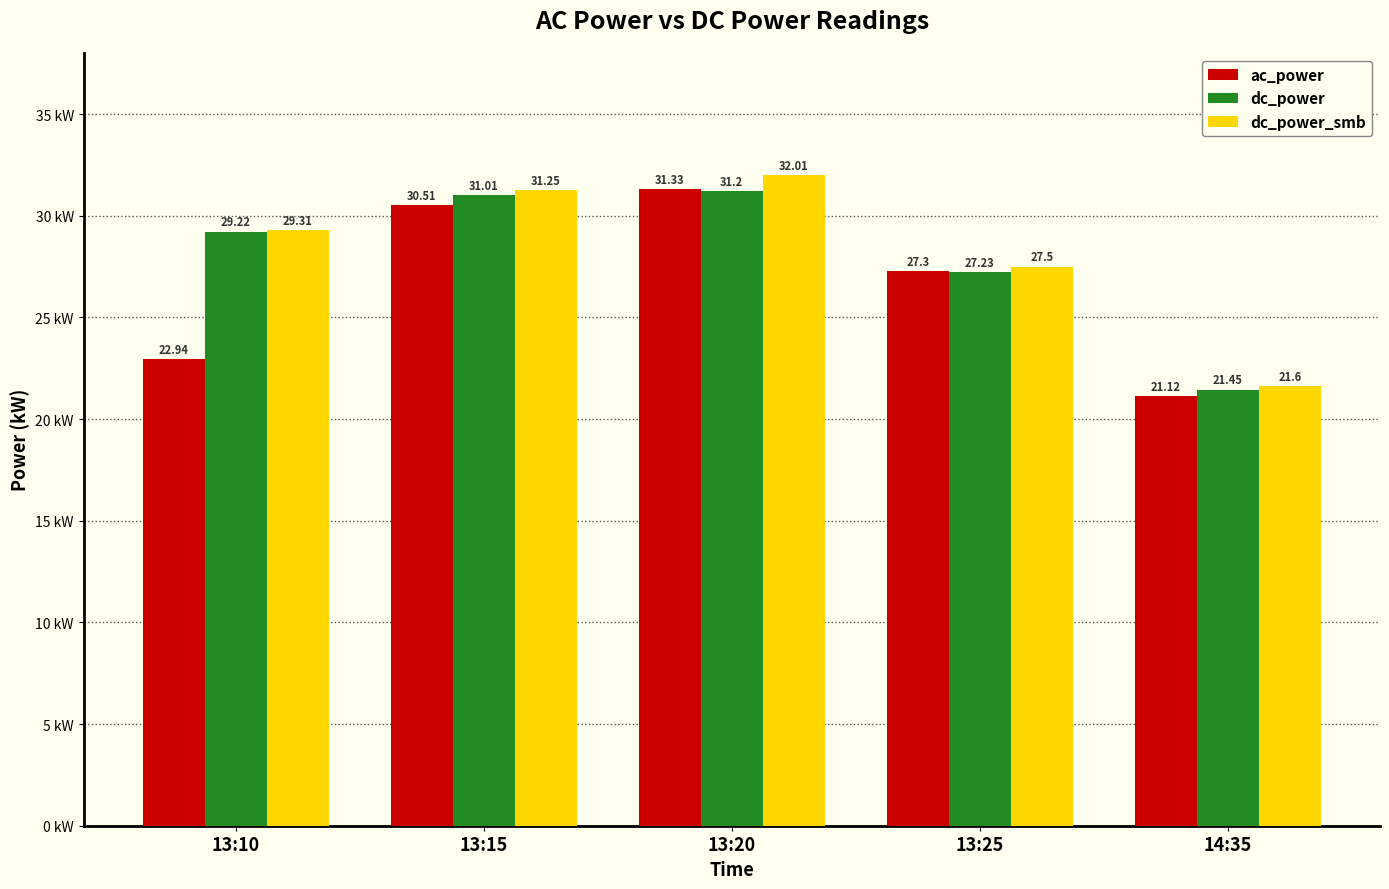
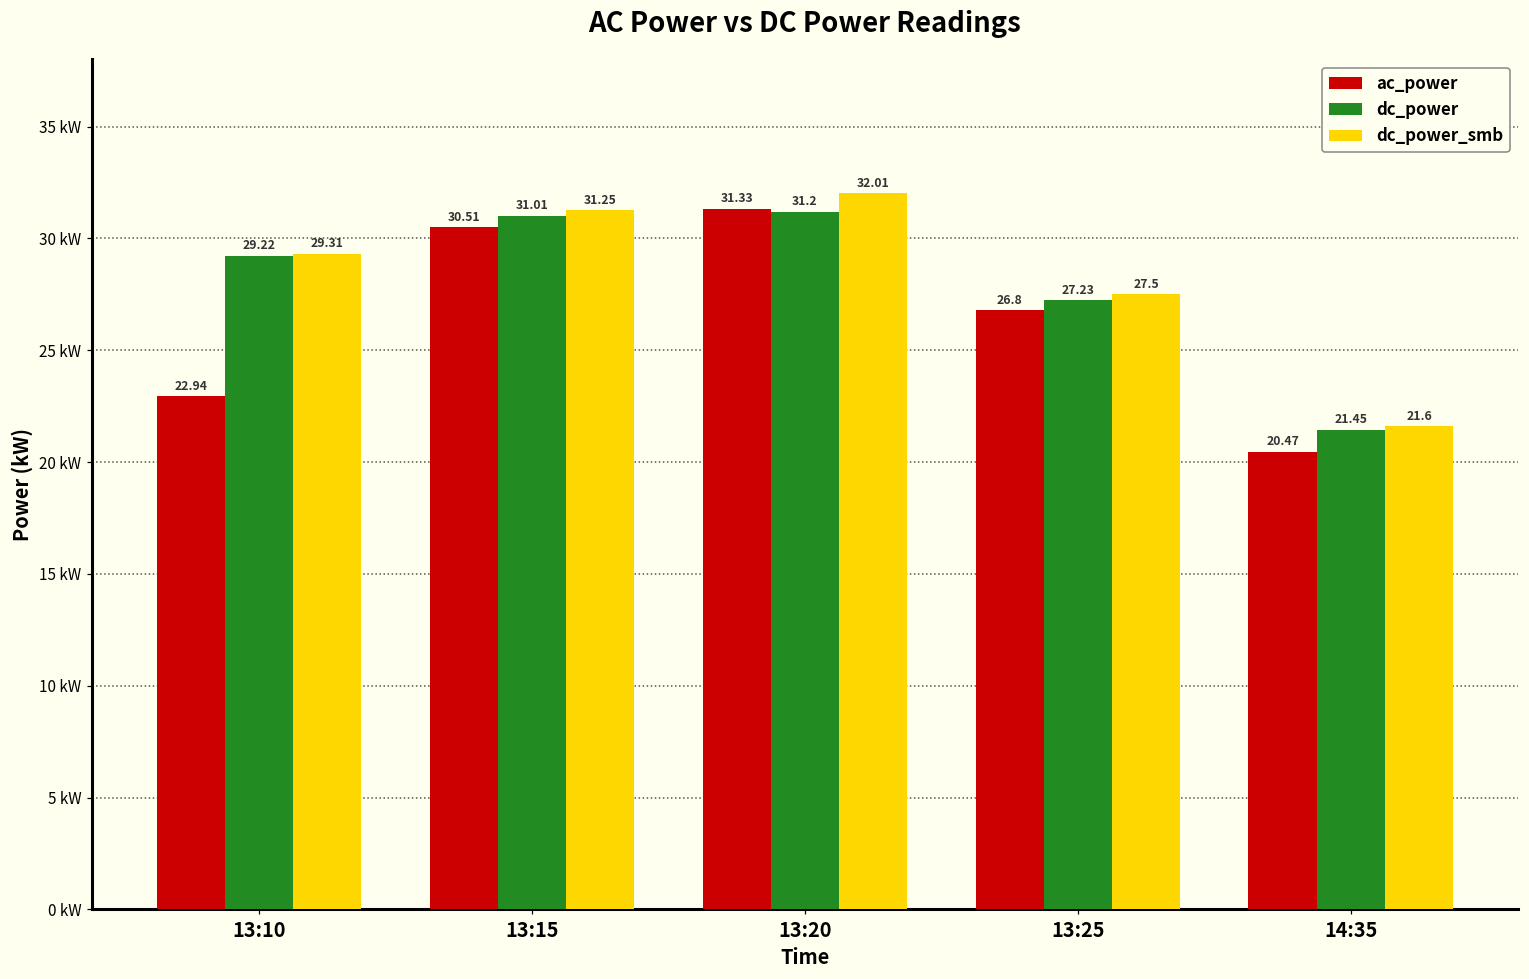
ac_power, 13:25: 27.3 -> 26.8
ac_power, 14:35: 21.12 -> 20.47
